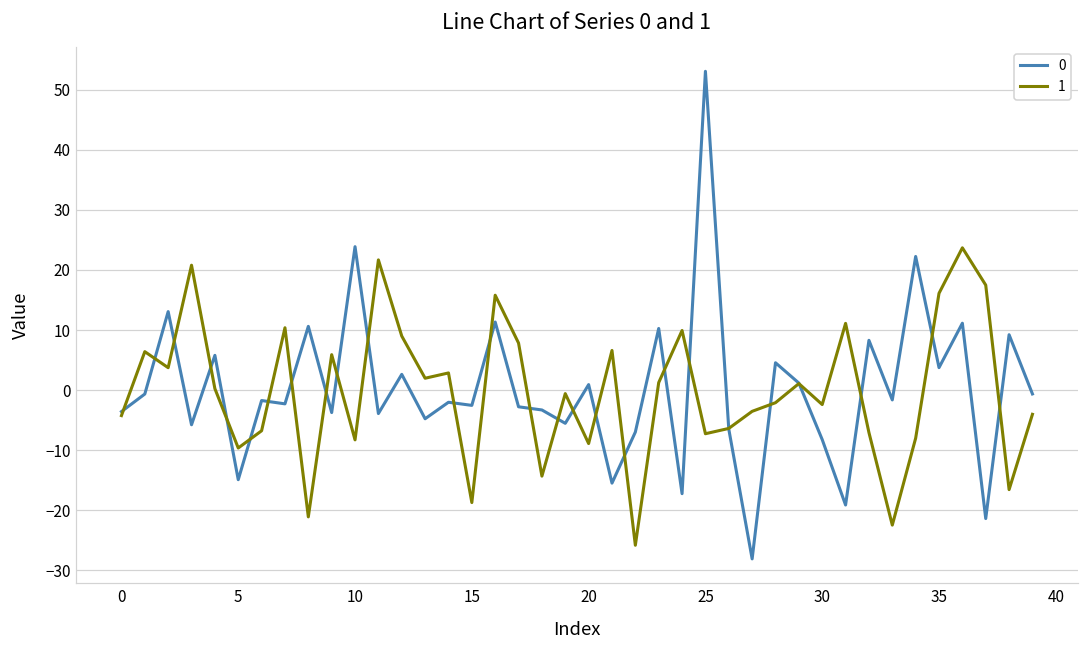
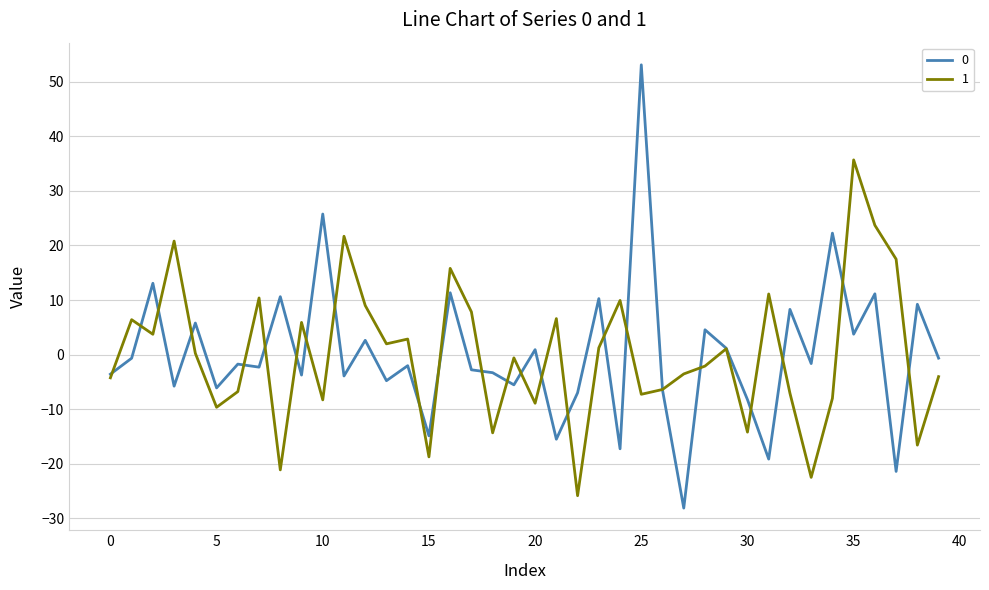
0, 5: -15 -> -6
0, 10: 24 -> 26
0, 15: -3 -> -15
1, 30: -2 -> -14
1, 35: 16 -> 36
